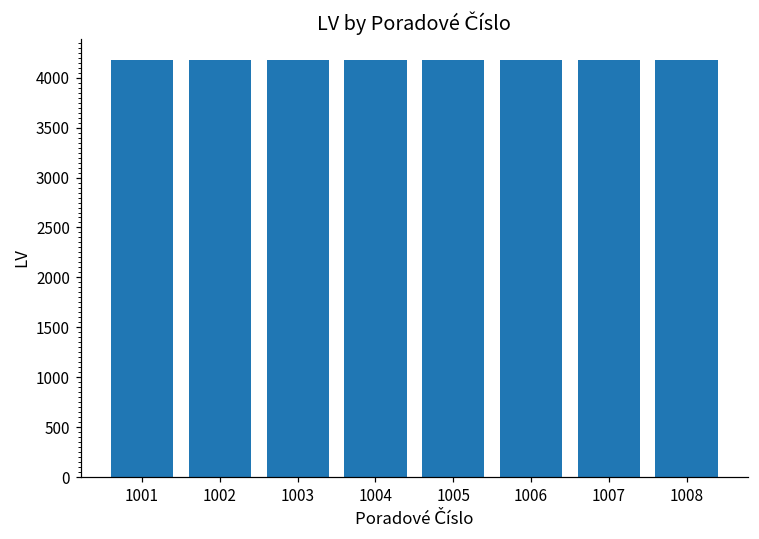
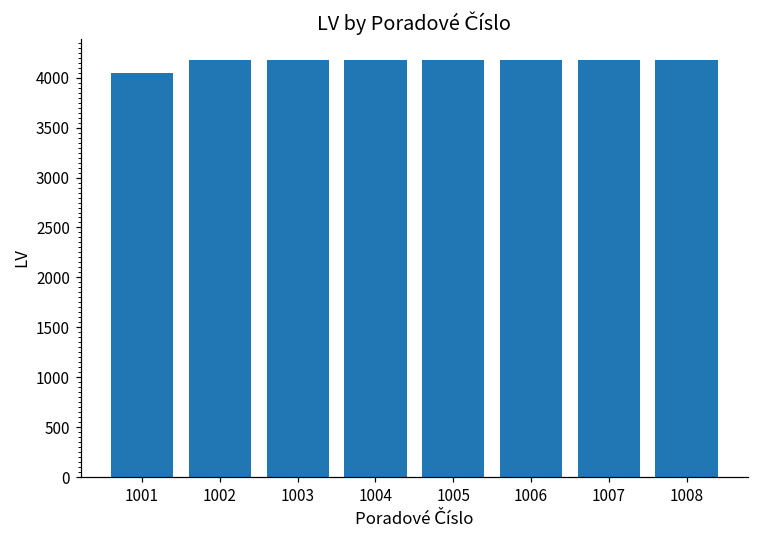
1001: 4200 -> 4000
